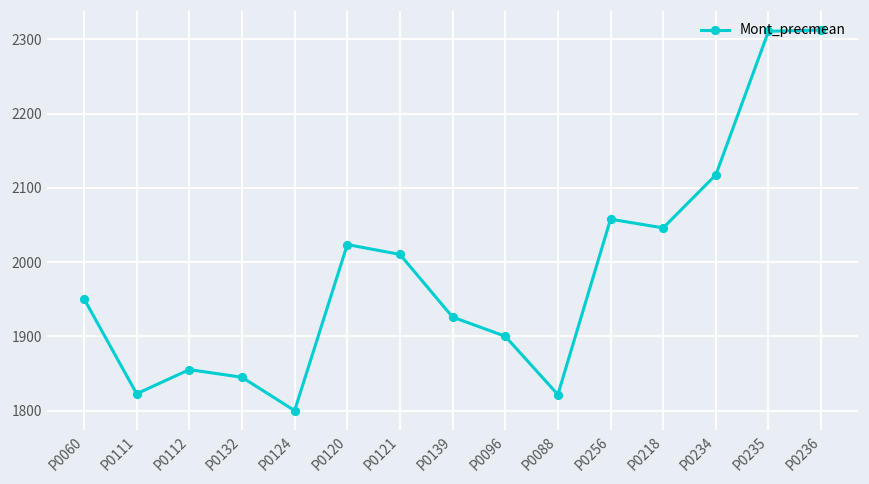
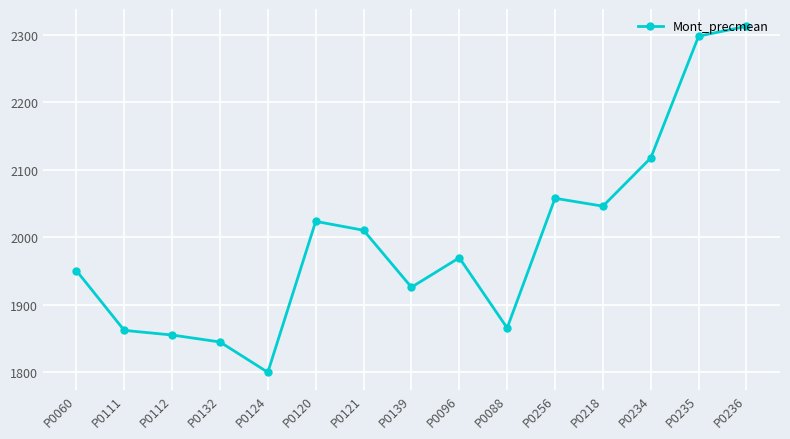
P0111: 1820 -> 1860
P0096: 1900 -> 1970
P0088: 1820 -> 1870
P0235: 2310 -> 2300
